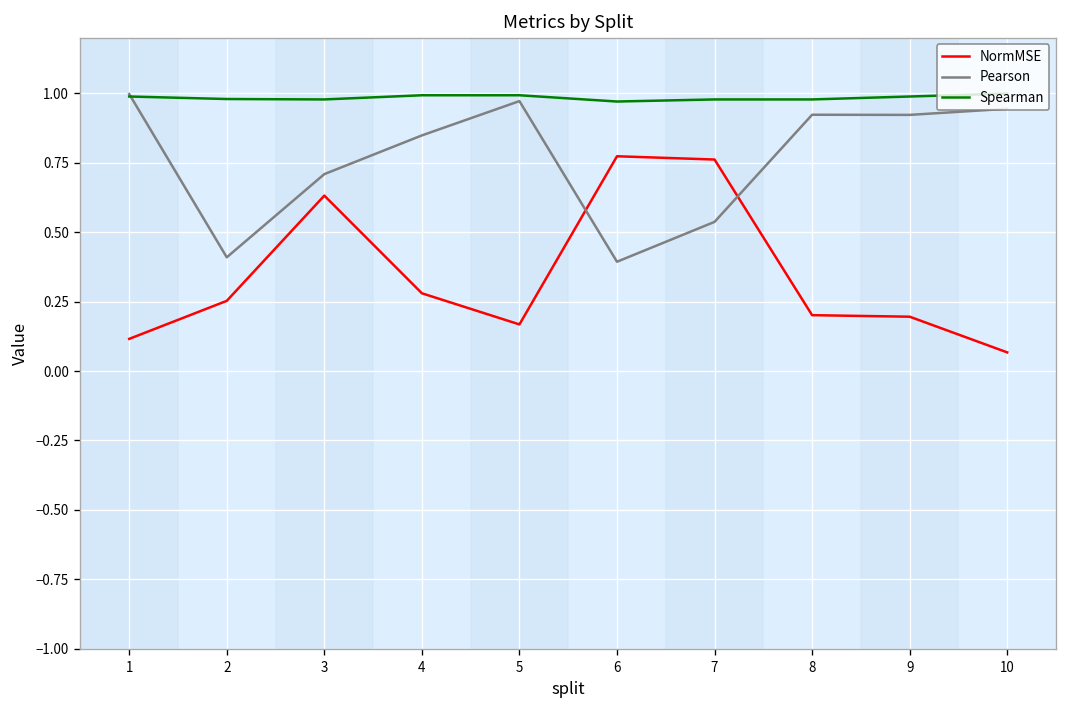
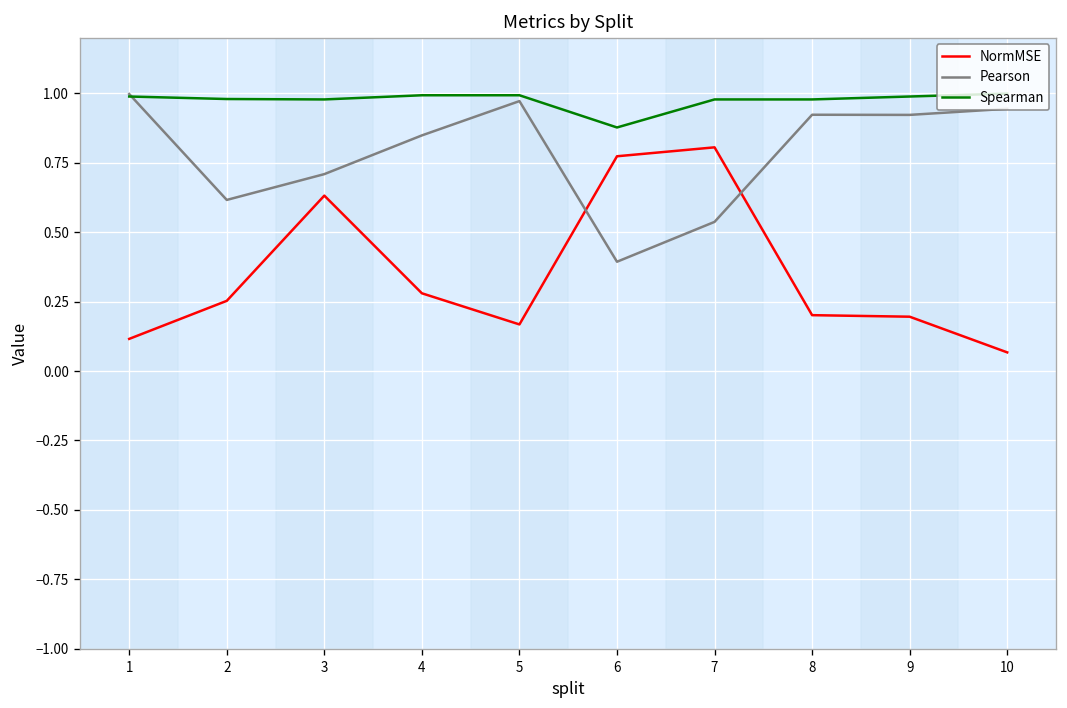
Pearson, 2: 0.41 -> 0.62
Spearman, 6: 0.97 -> 0.88
NormMSE, 7: 0.76 -> 0.81
